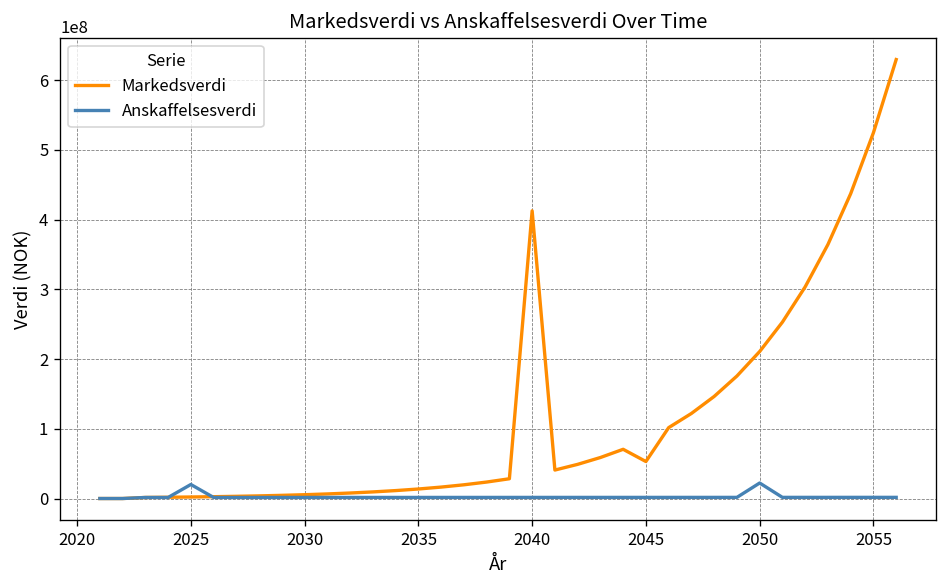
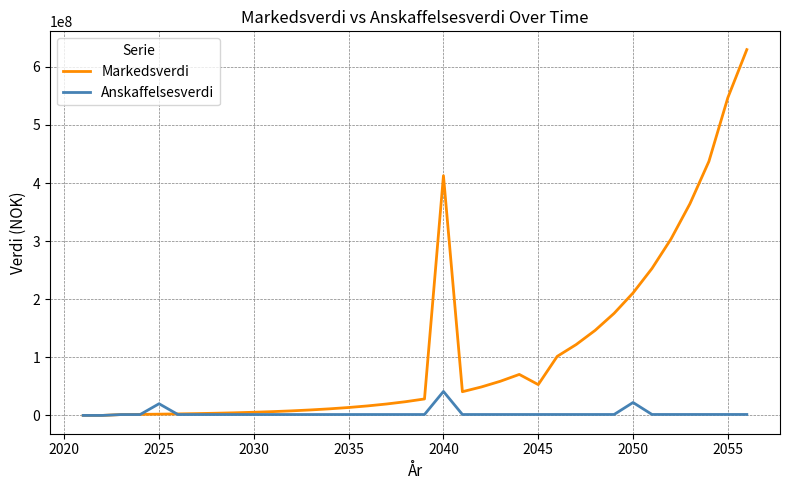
Anskaffelsesverdi, 2040: 0 -> 40000000
Markedsverdi, 2055: 520000000 -> 550000000
